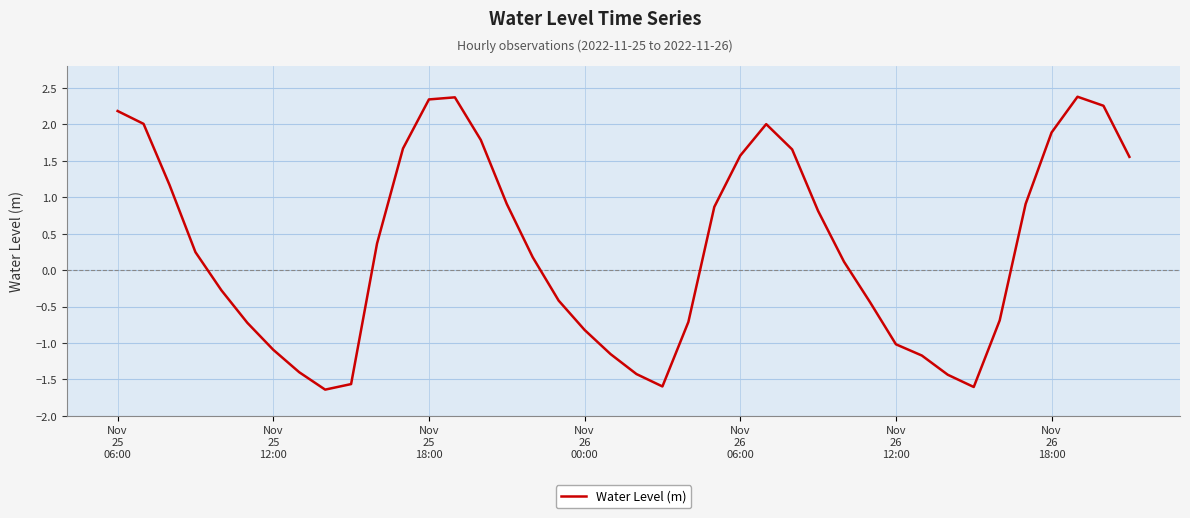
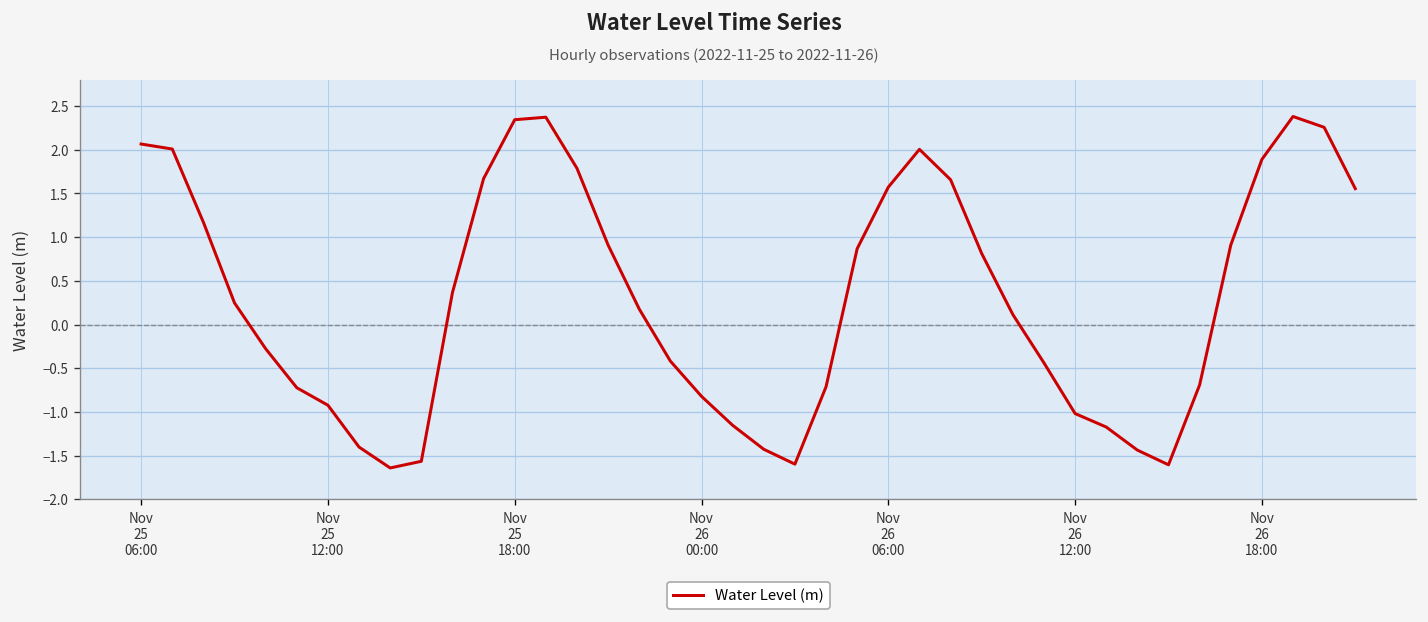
Nov 25 06:00: 2.2 -> 2.1
Nov 25 12:00: -1.1 -> -0.9
